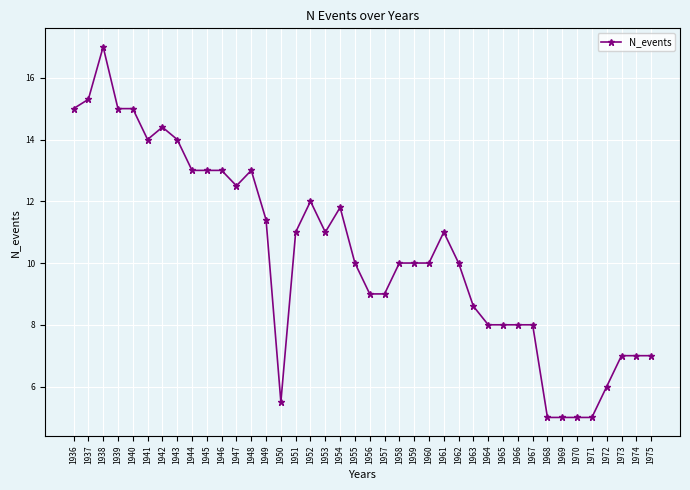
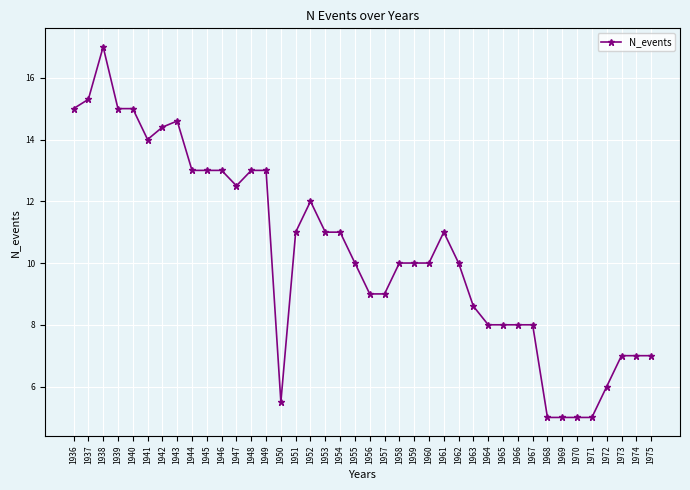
1943: 14.0 -> 14.6
1949: 11.4 -> 13.0
1954: 11.8 -> 11.0
